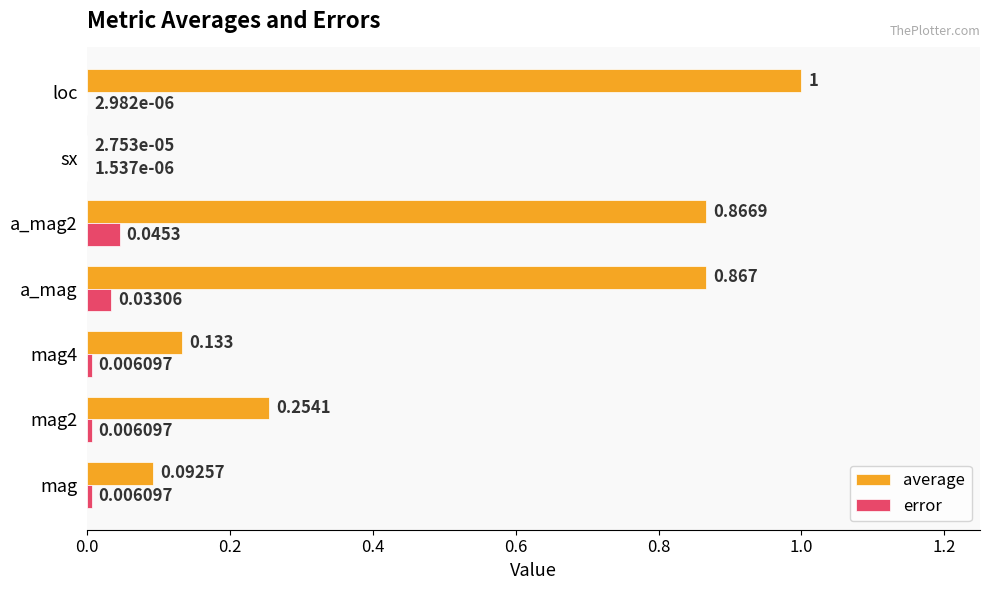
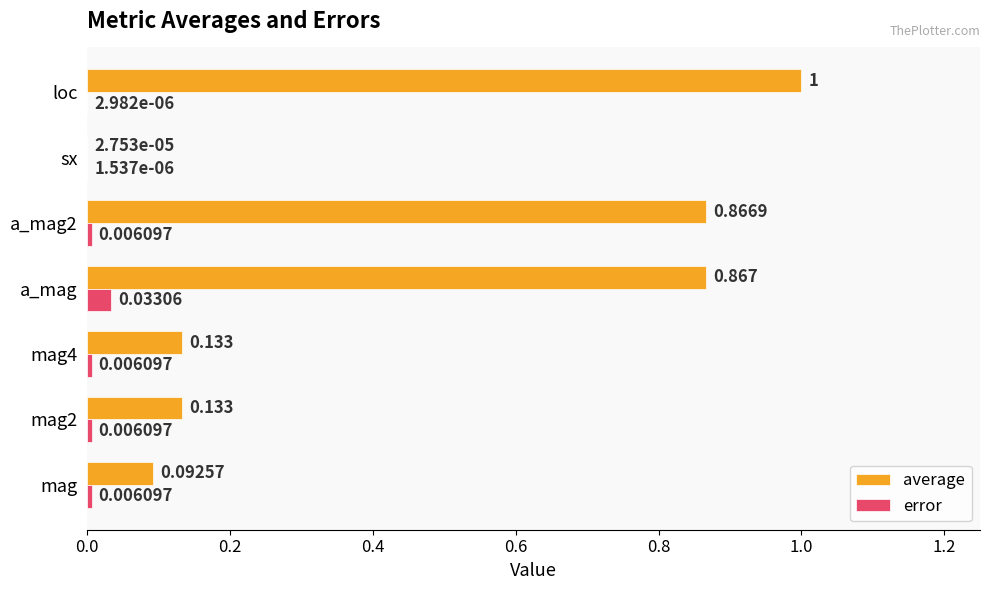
error, a_mag2: 0.0453 -> 0.006097
average, mag2: 0.2541 -> 0.133
